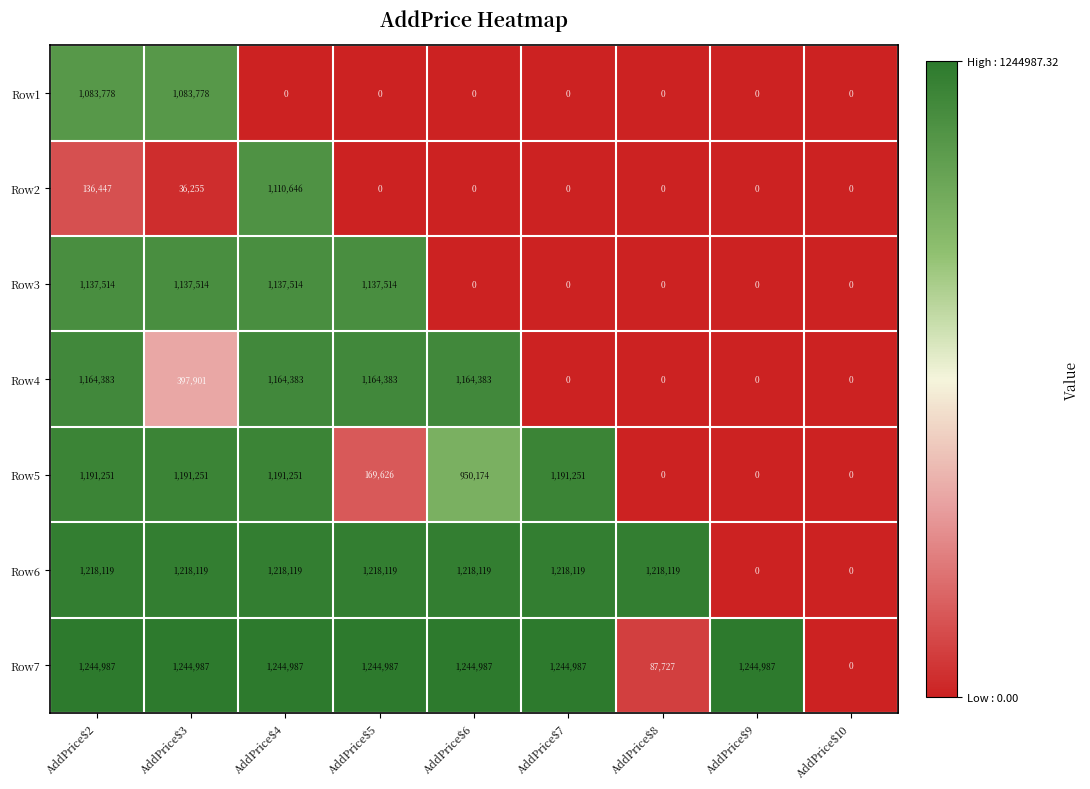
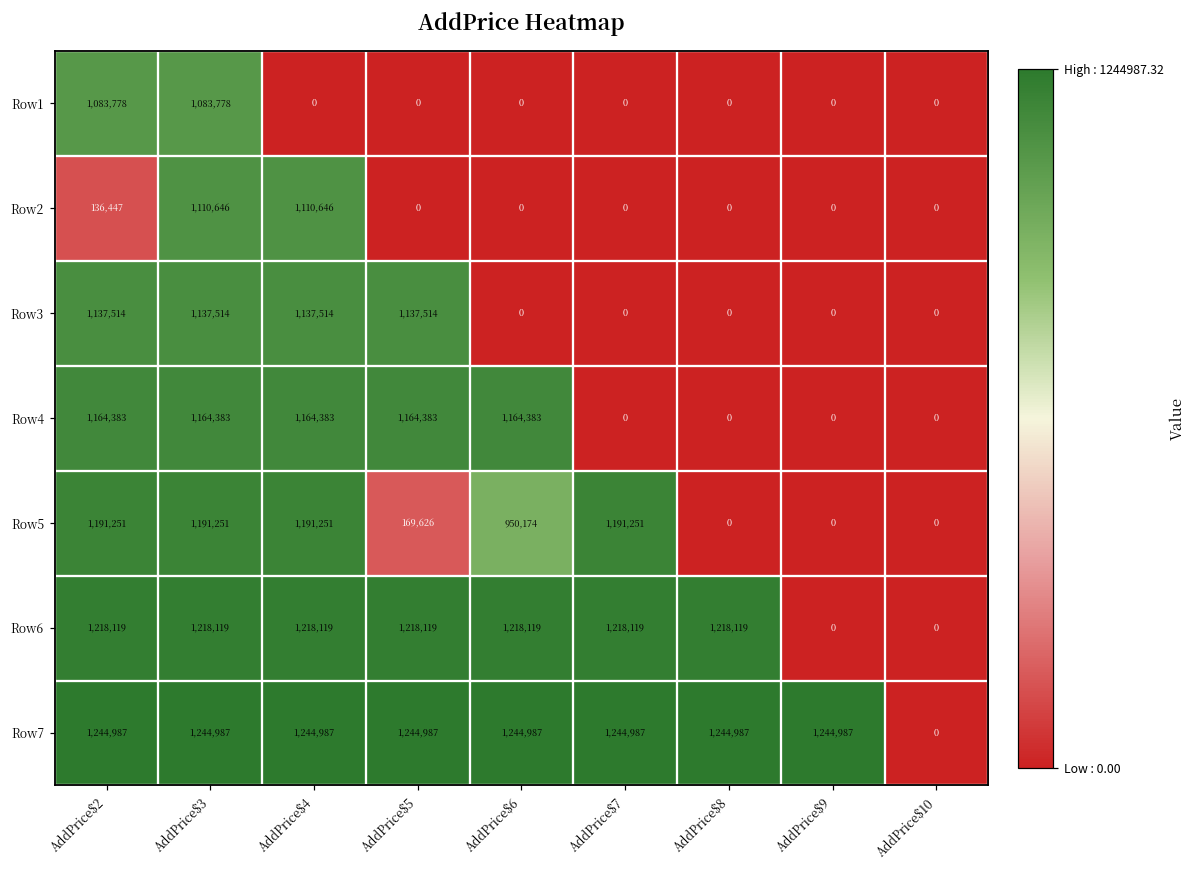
Row2, AddPrice$3: 36,255 -> 1,110,646
Row4, AddPrice$3: 397,901 -> 1,164,383
Row7, AddPrice$8: 87,727 -> 1,244,987
